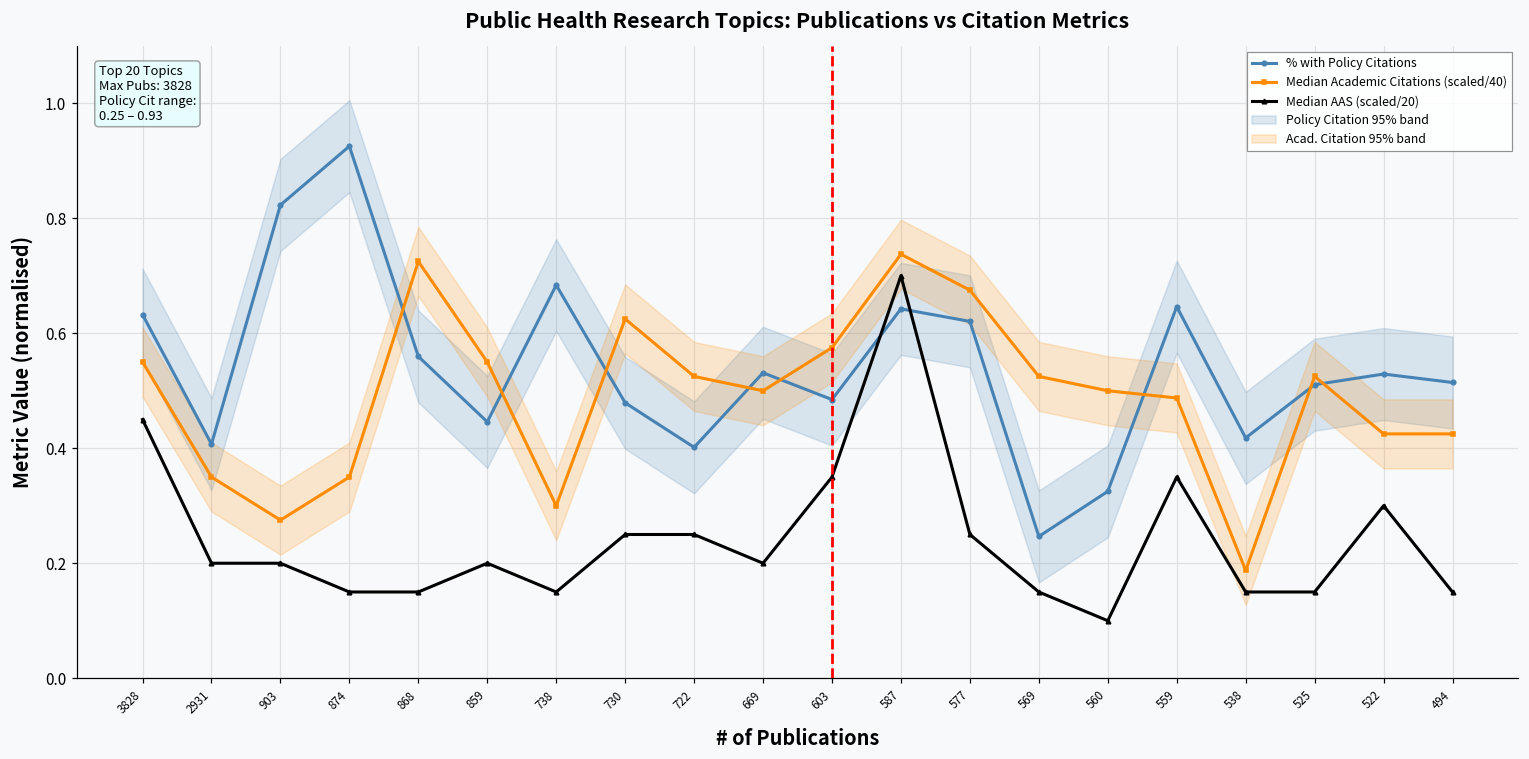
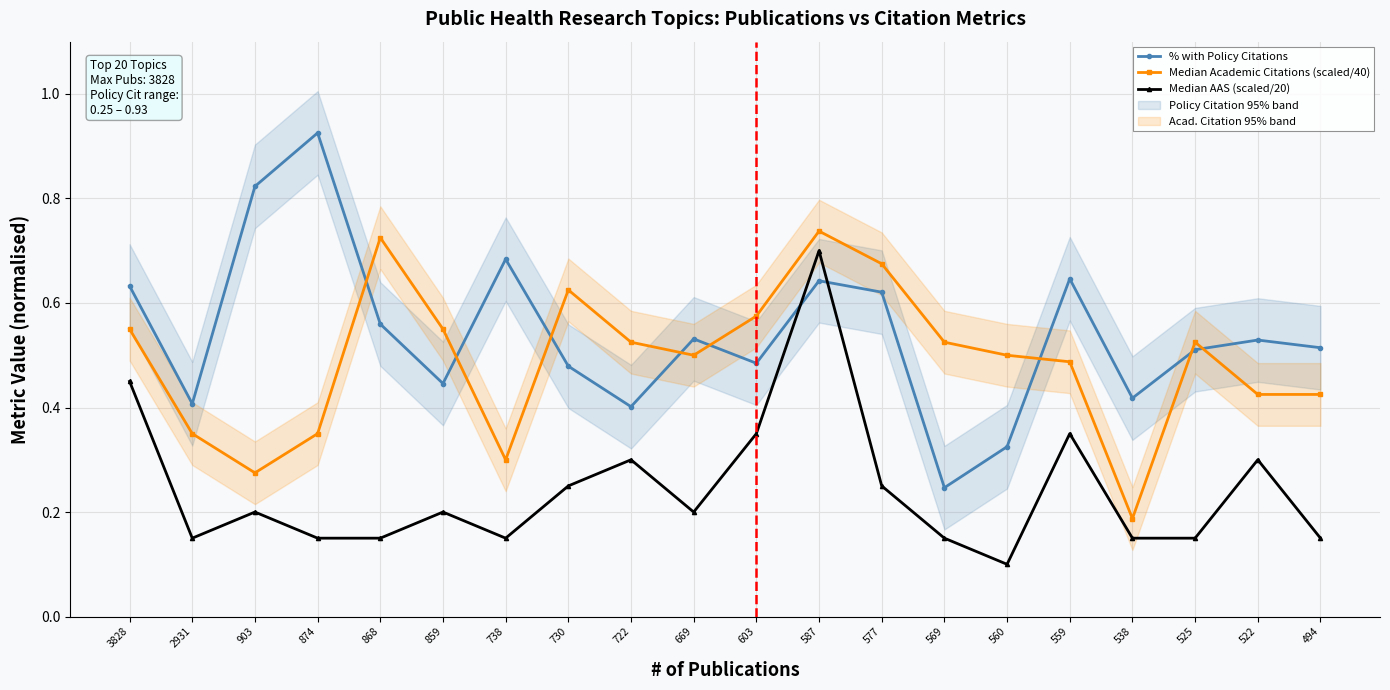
Median AAS (scaled/20), 2931: 0.20 -> 0.15
Median AAS (scaled/20), 722: 0.25 -> 0.30
